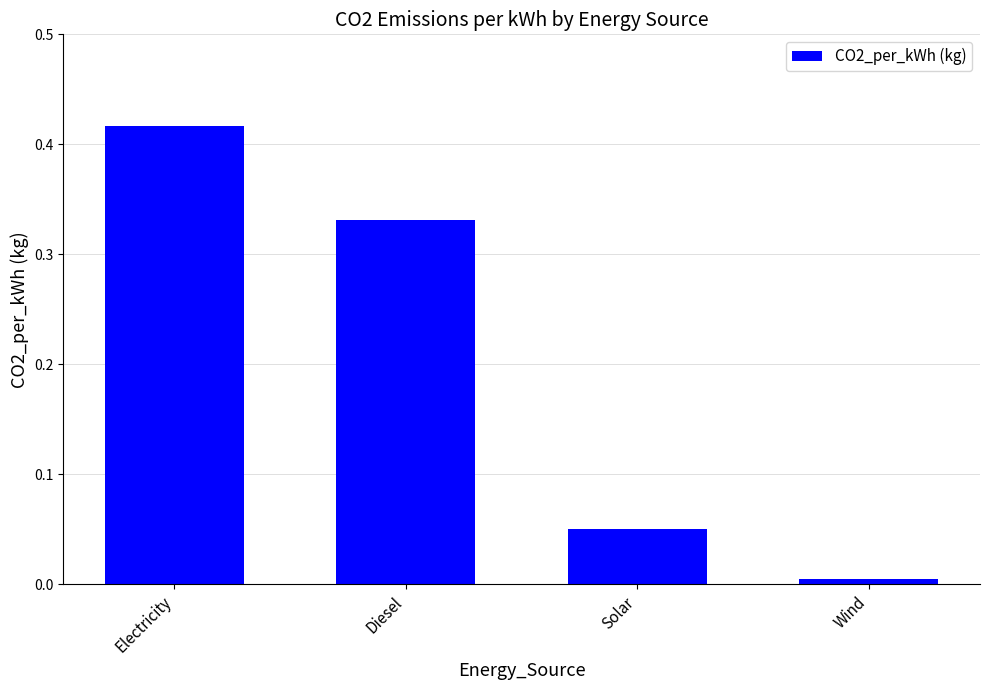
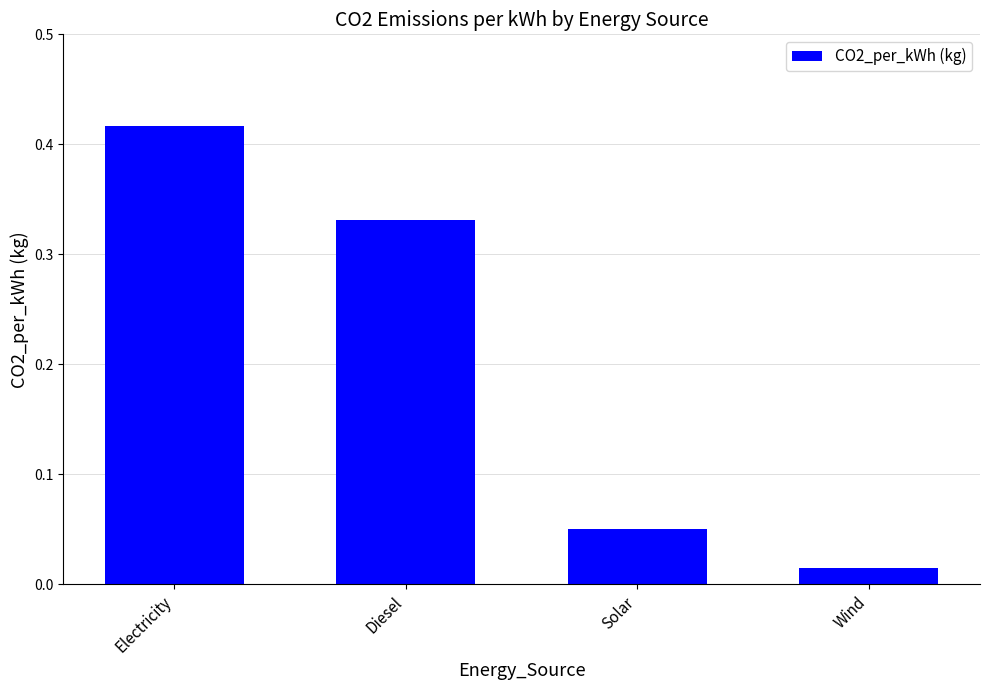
Wind: 0.005 -> 0.015
